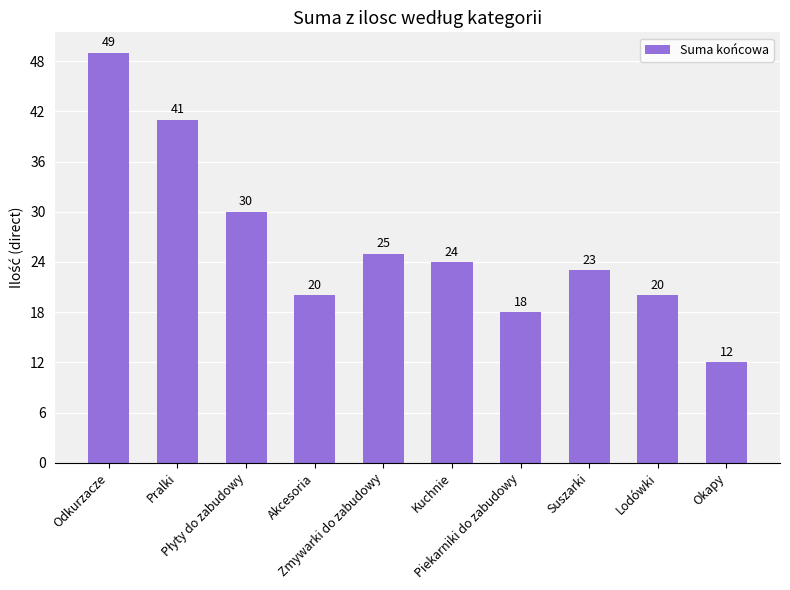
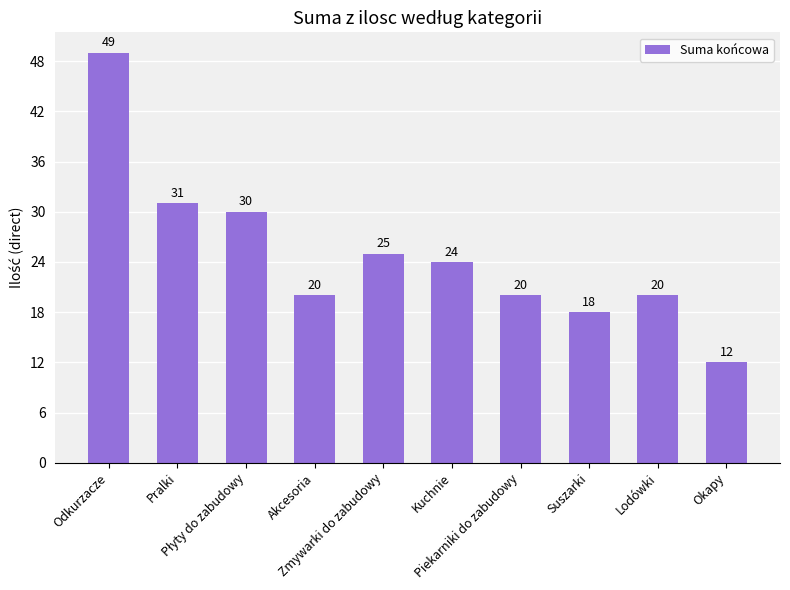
Pralki: 41 -> 31
Piekarniki do zabudowy: 18 -> 20
Suszarki: 23 -> 18
